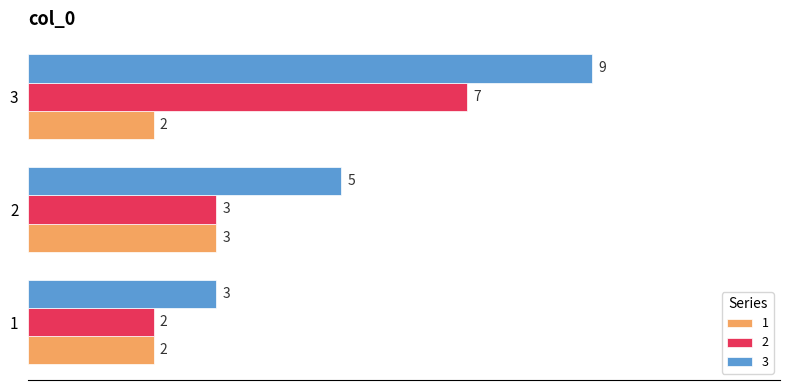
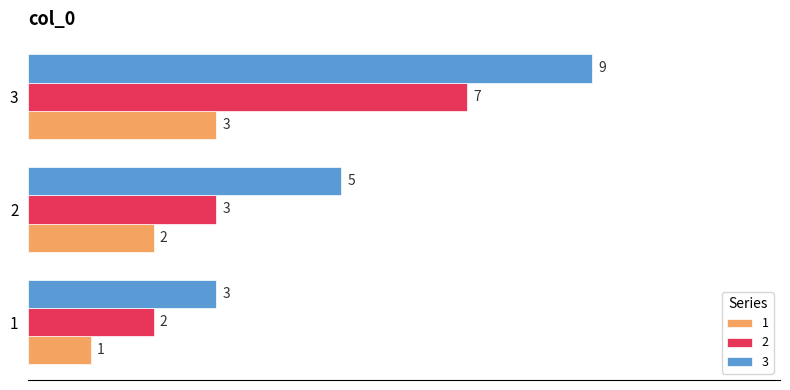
1, 3: 2 -> 3
1, 2: 3 -> 2
1, 1: 2 -> 1
